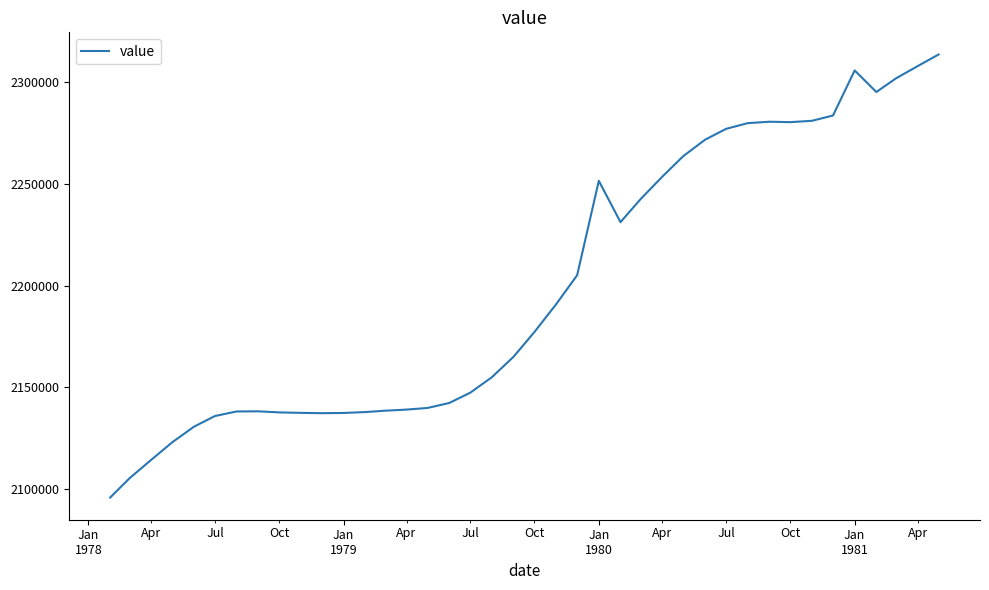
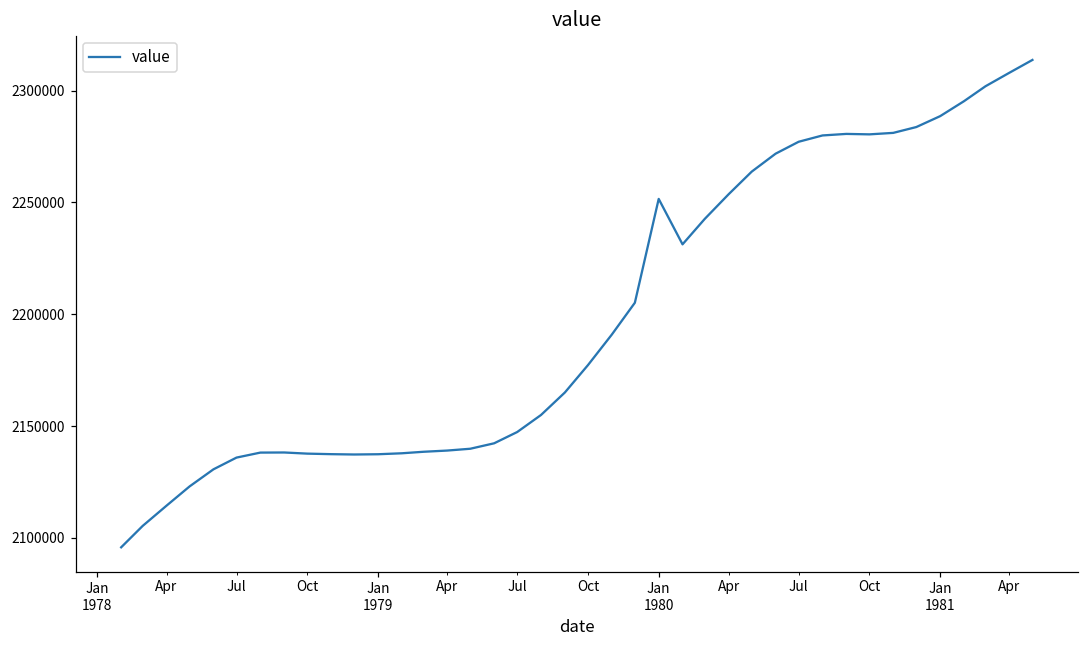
Jan 1981: 2306000 -> 2289000
